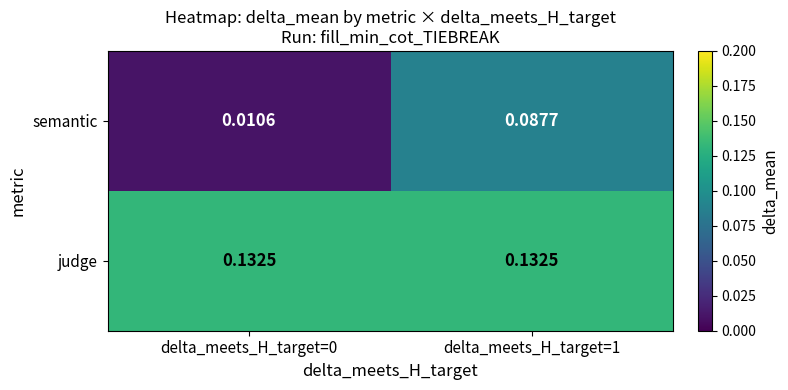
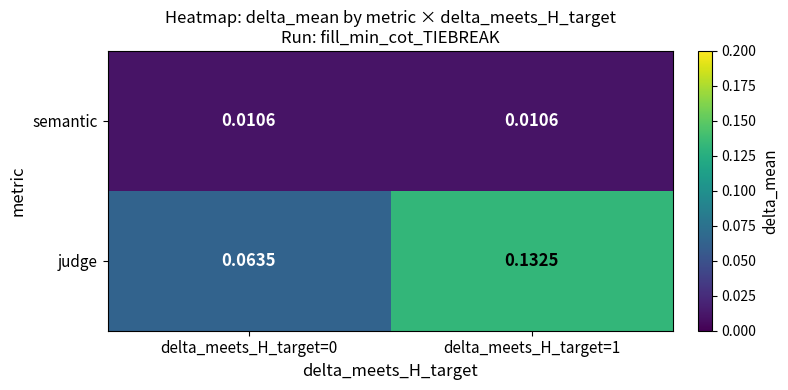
semantic, delta_meets_H_target=1: 0.0877 -> 0.0106
judge, delta_meets_H_target=0: 0.1325 -> 0.0635
